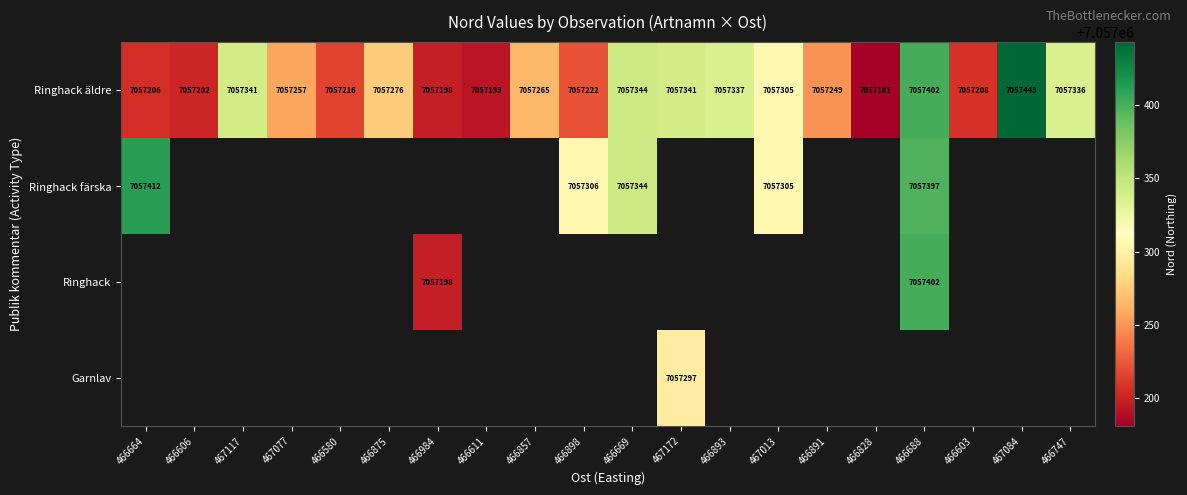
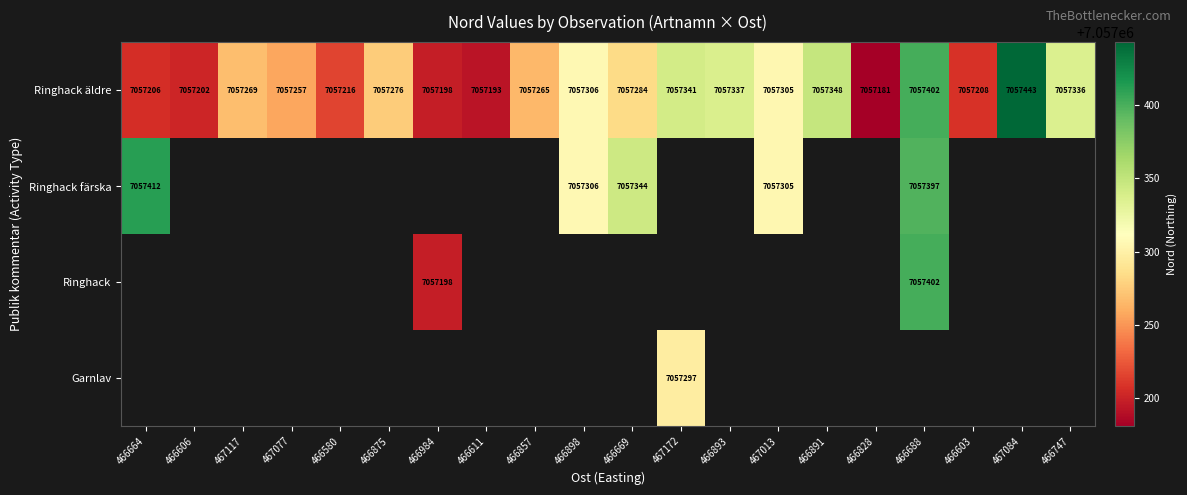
Ringhack äldre, 467117: 7057341 -> 7057269
Ringhack äldre, 466898: 7057222 -> 7057306
Ringhack äldre, 466669: 7057344 -> 7057284
Ringhack äldre, 466891: 7057249 -> 7057348
